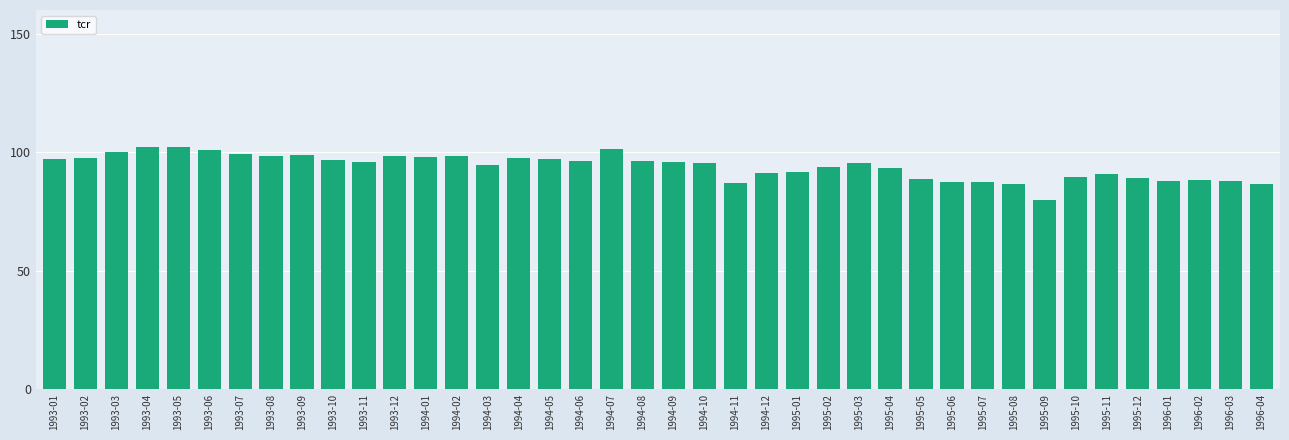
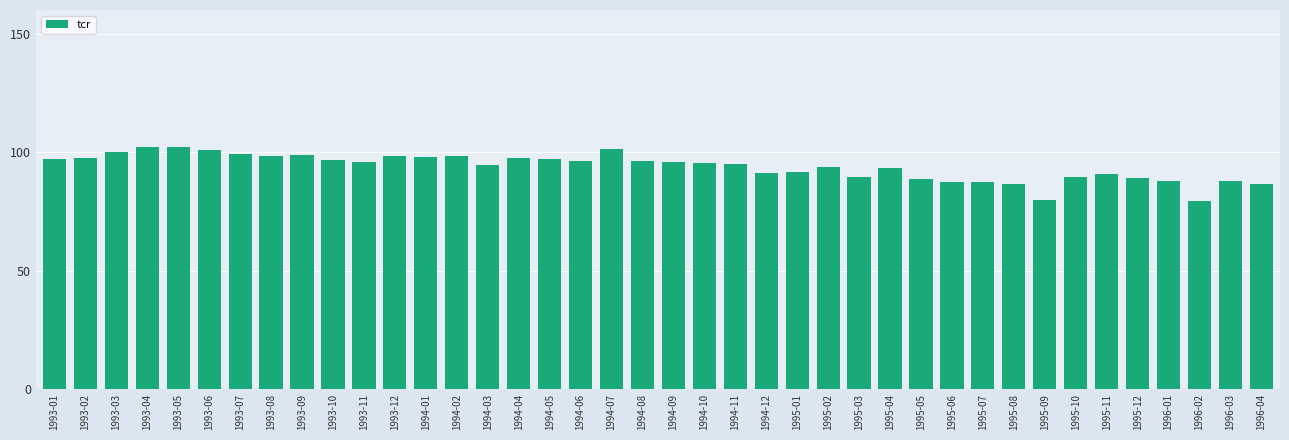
1994-11: 87 -> 95
1995-03: 95 -> 90
1996-02: 88 -> 79
